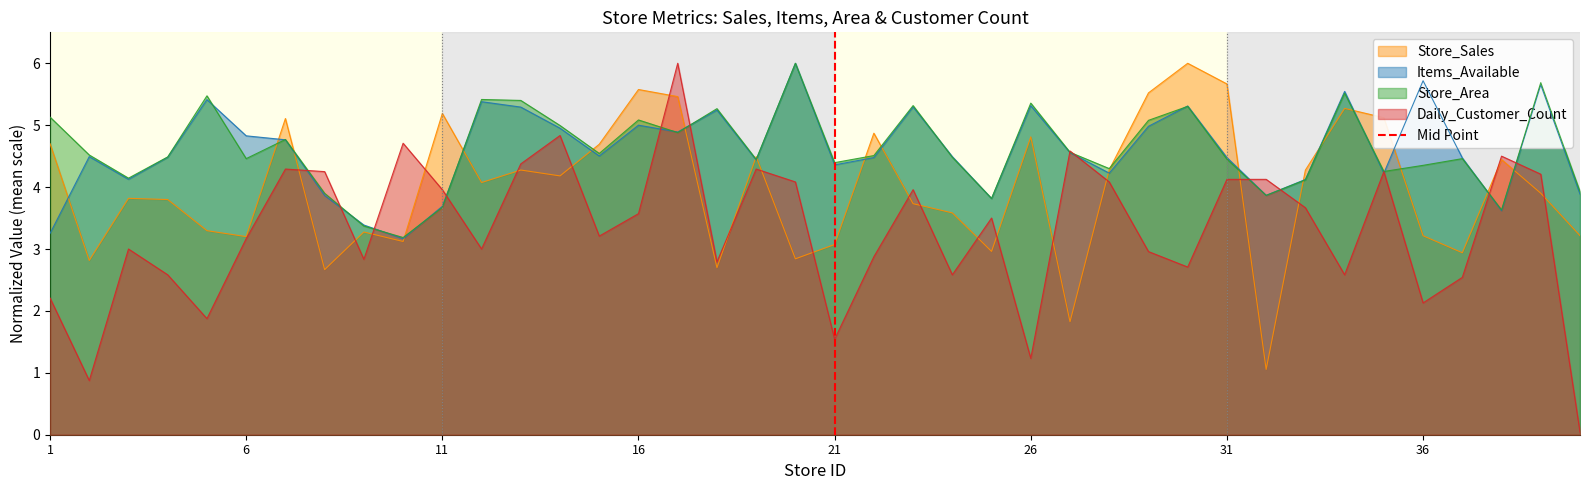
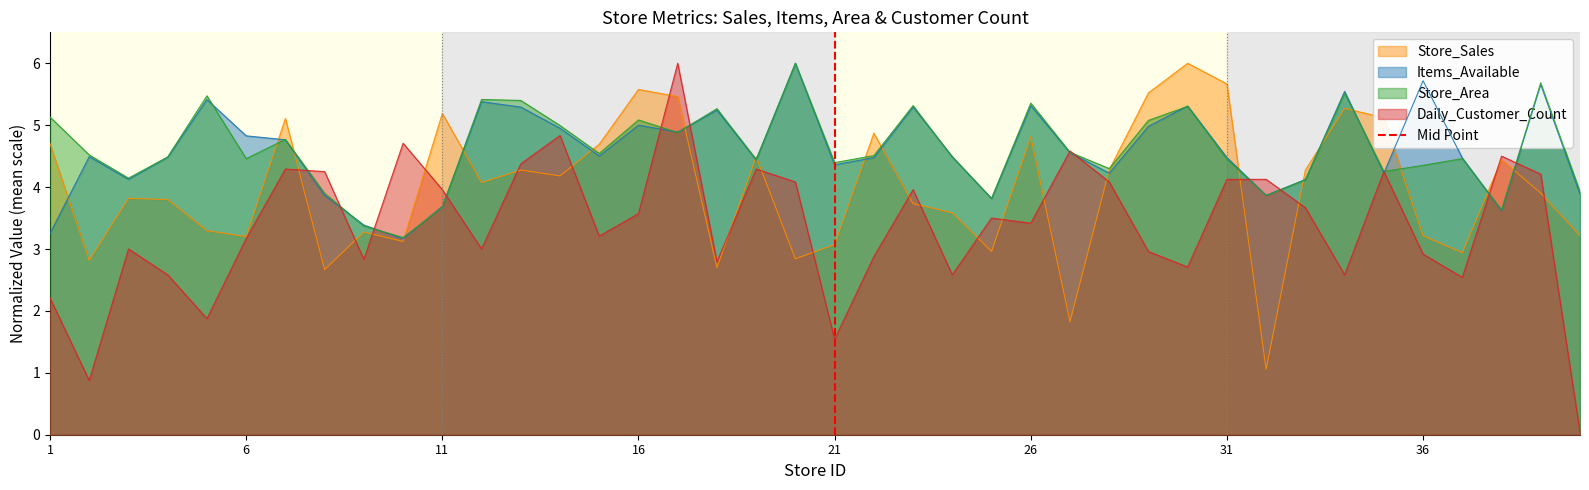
Daily_Customer_Count, 26: 1.2 -> 3.4
Daily_Customer_Count, 36: 2.1 -> 2.9
